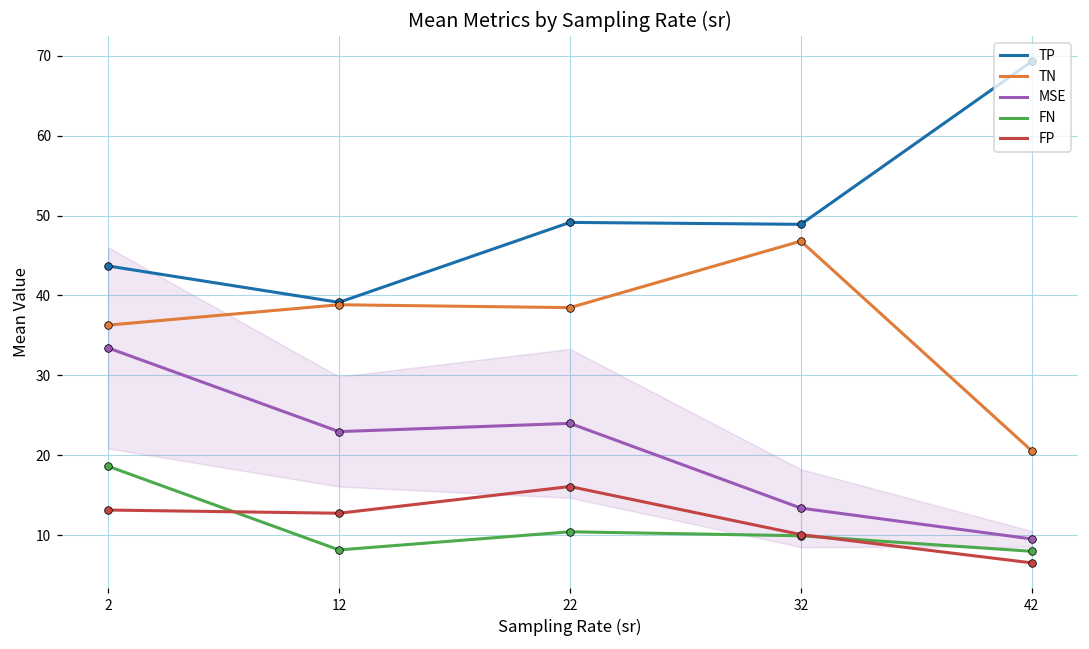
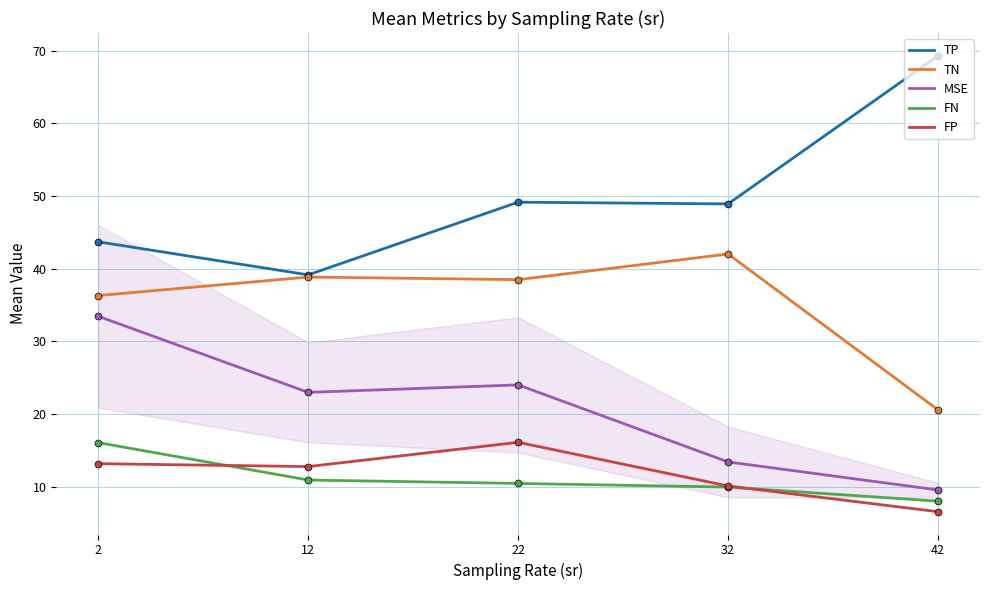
FN, 2: 19 -> 16
FN, 12: 8 -> 11
TN, 32: 47 -> 42
